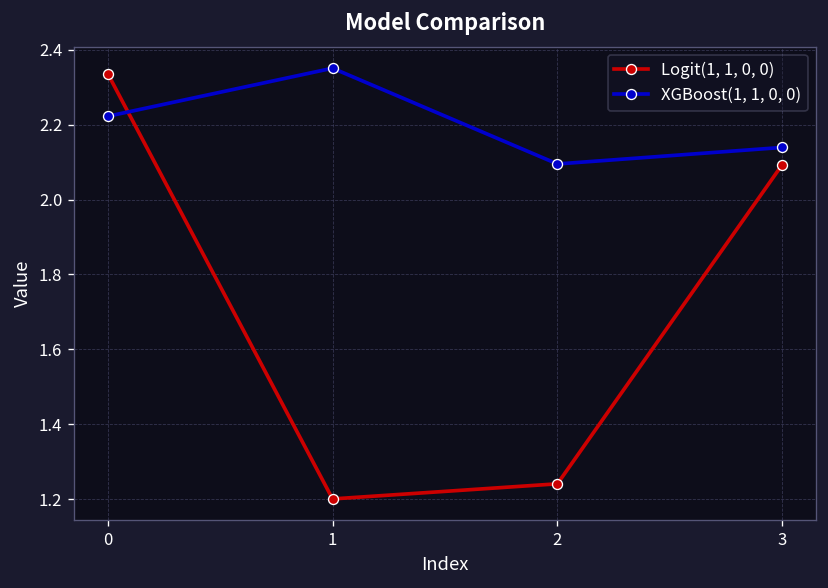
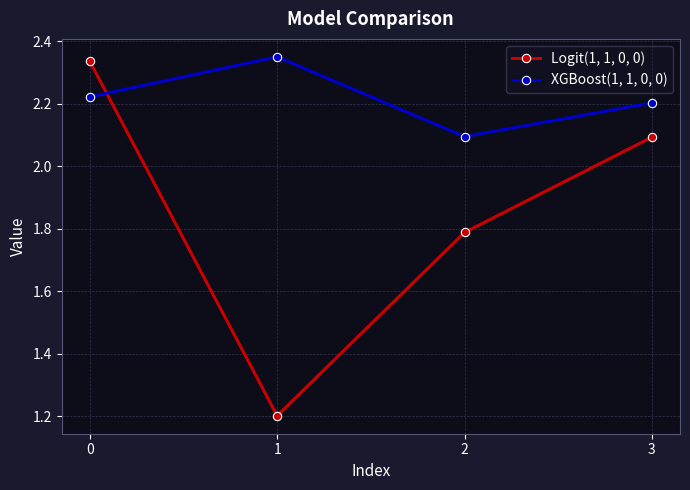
Logit(1, 1, 0, 0), 2: 1.24 -> 1.79
XGBoost(1, 1, 0, 0), 3: 2.14 -> 2.20
